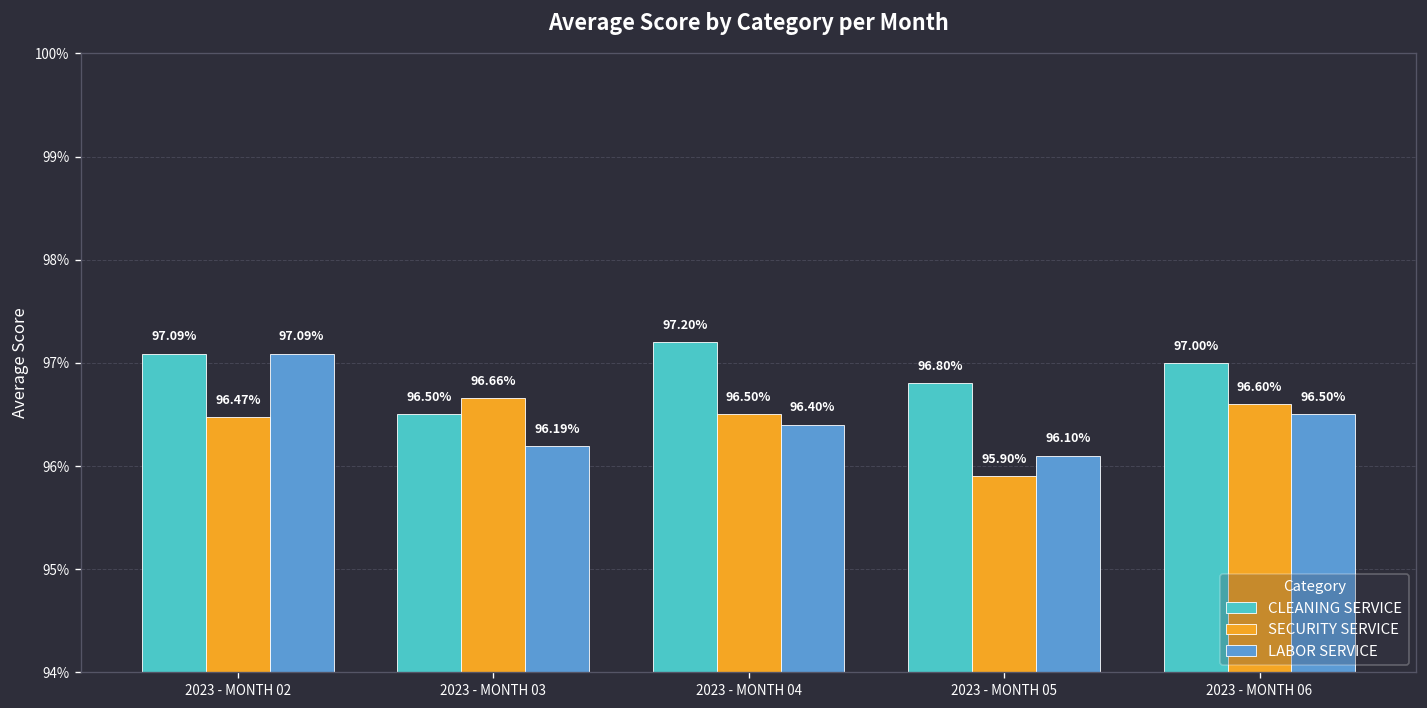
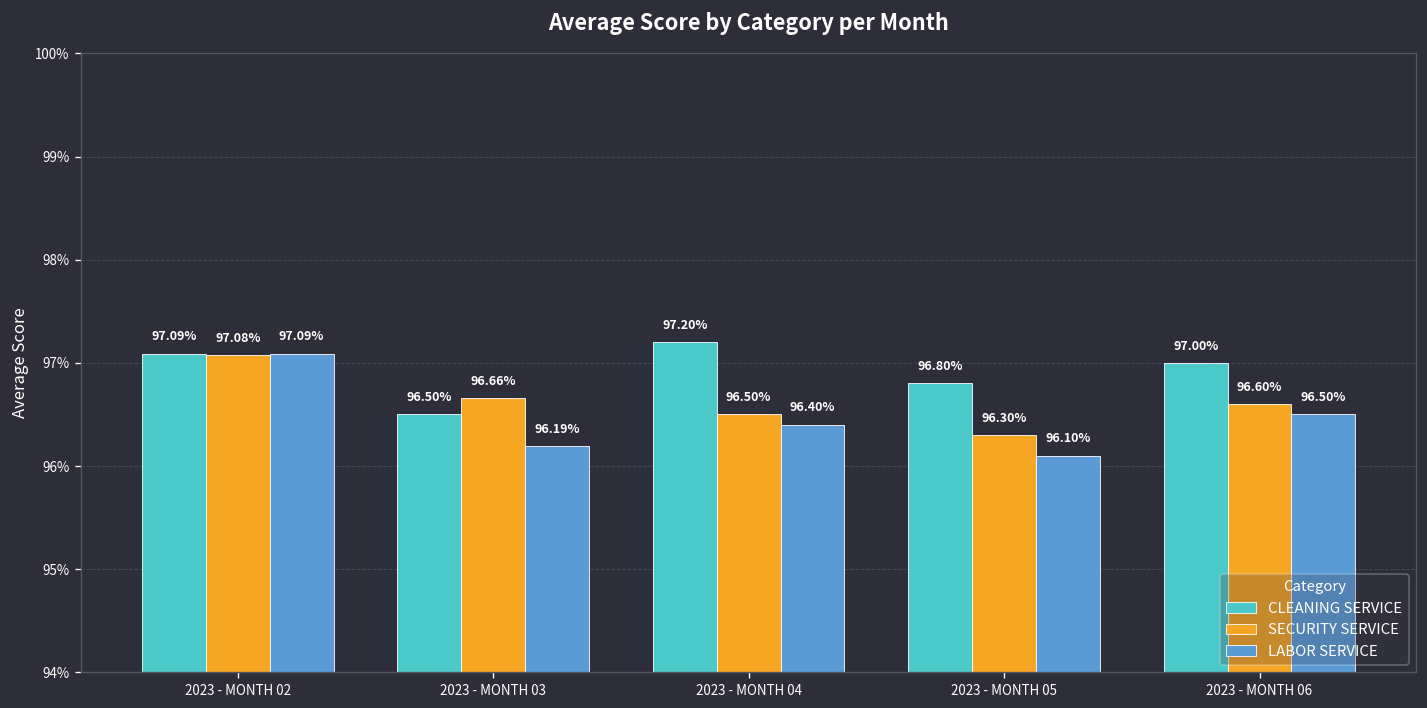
SECURITY SERVICE, 2023 - MONTH 02: 96.47% -> 97.08%
SECURITY SERVICE, 2023 - MONTH 05: 95.90% -> 96.30%
